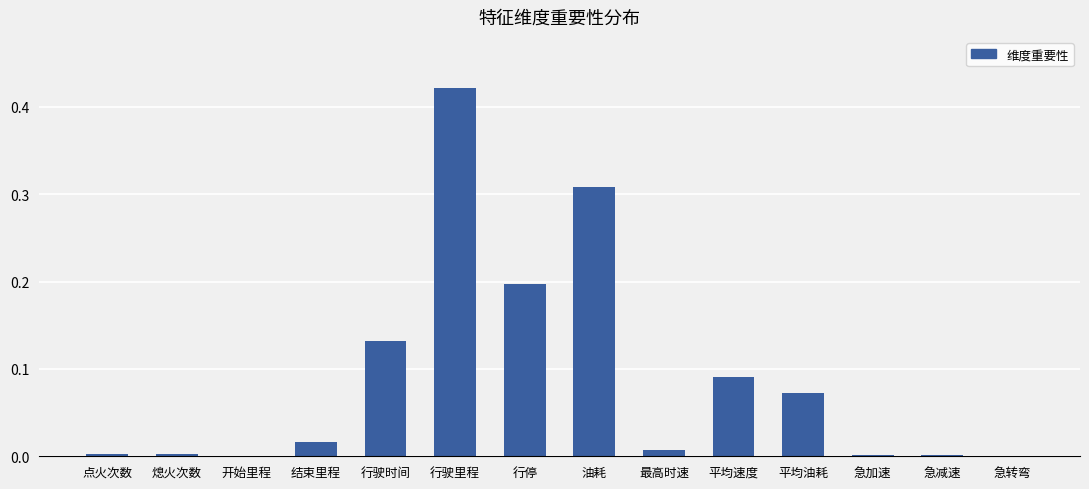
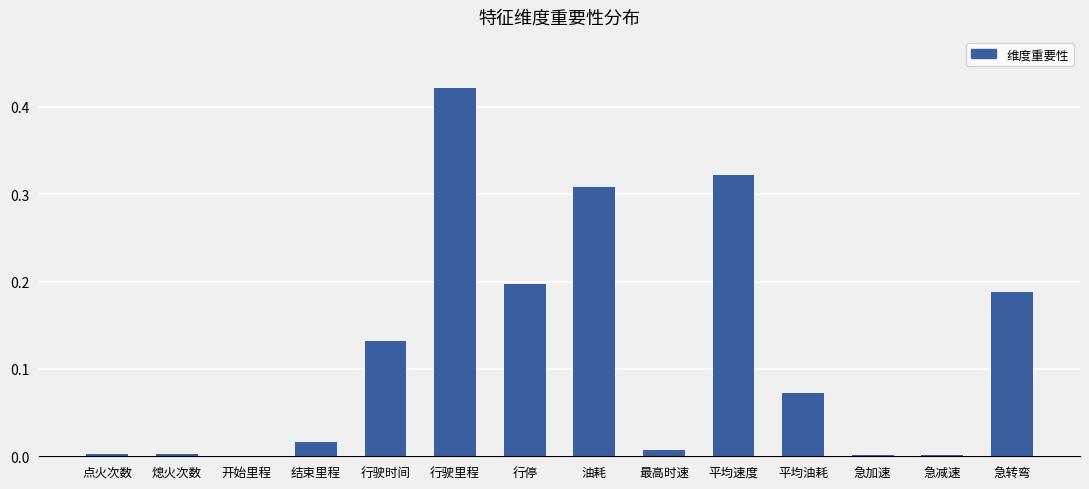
平均速度: 0.09 -> 0.32
急转弯: 0.00 -> 0.19
